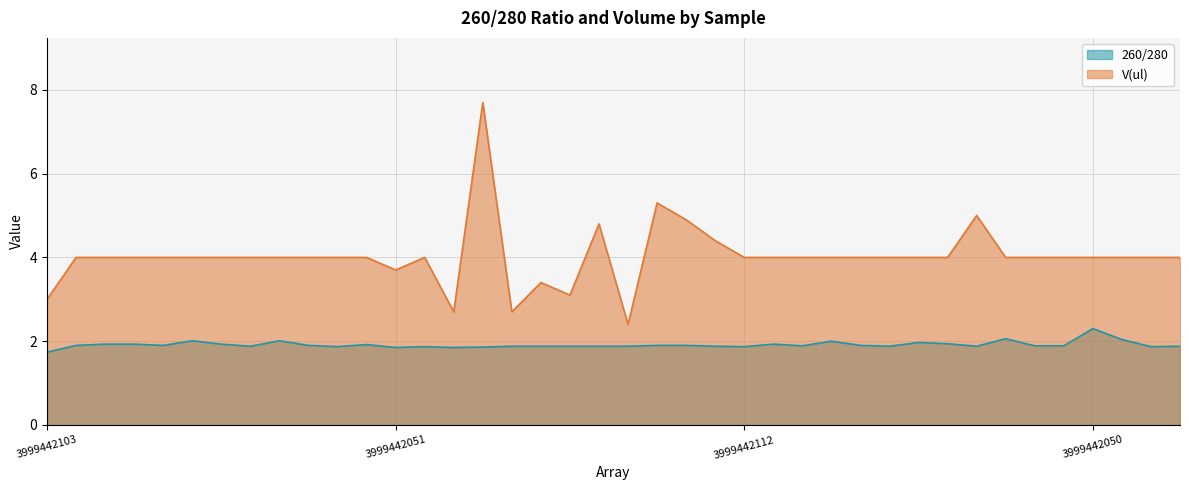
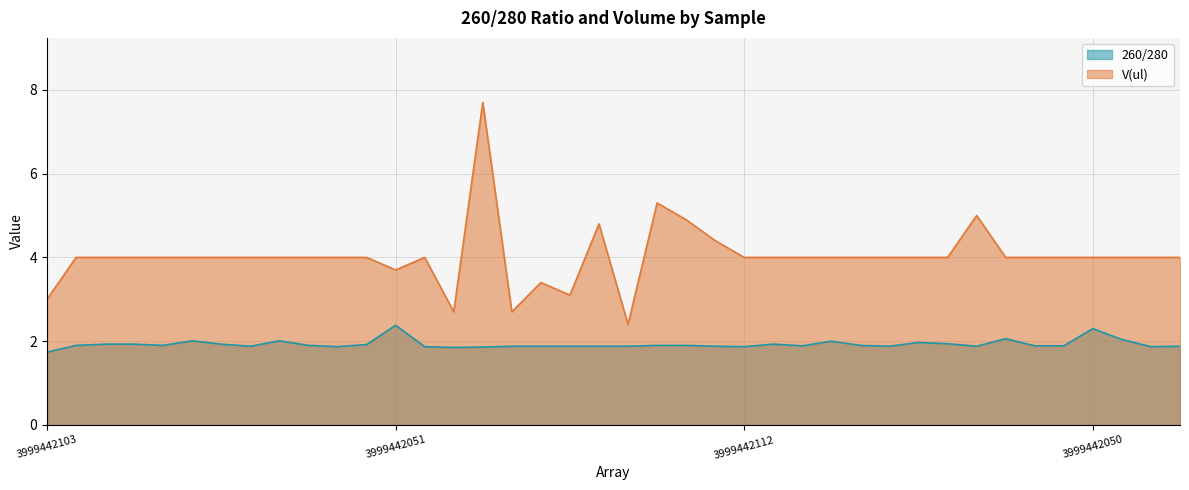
260/280, 3999442051: 1.9 -> 2.4
